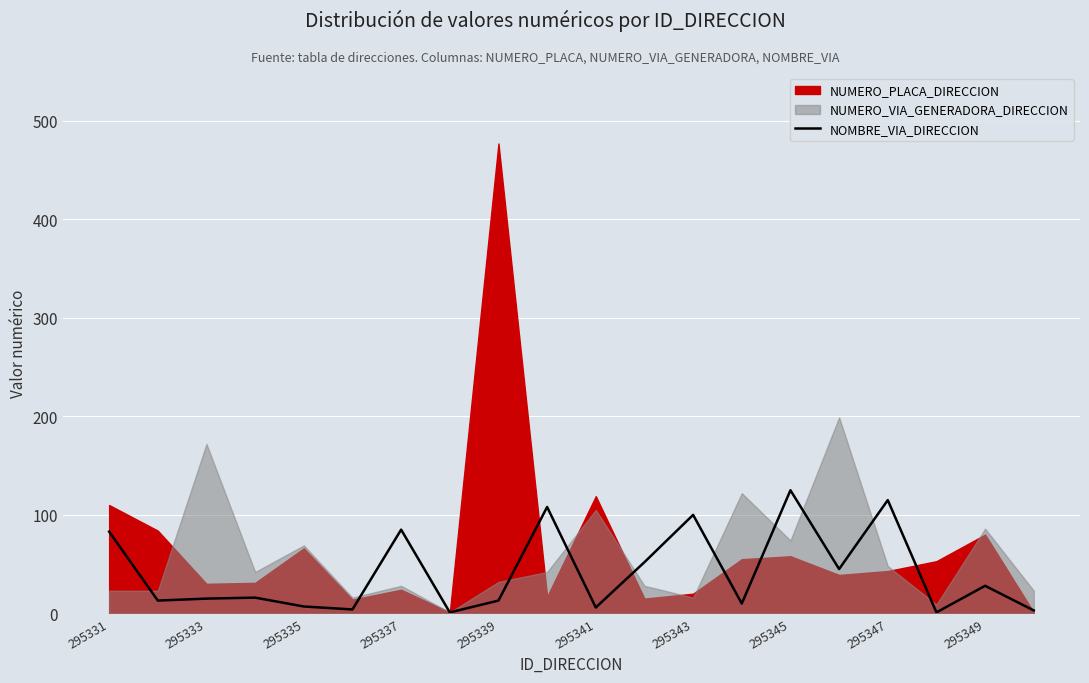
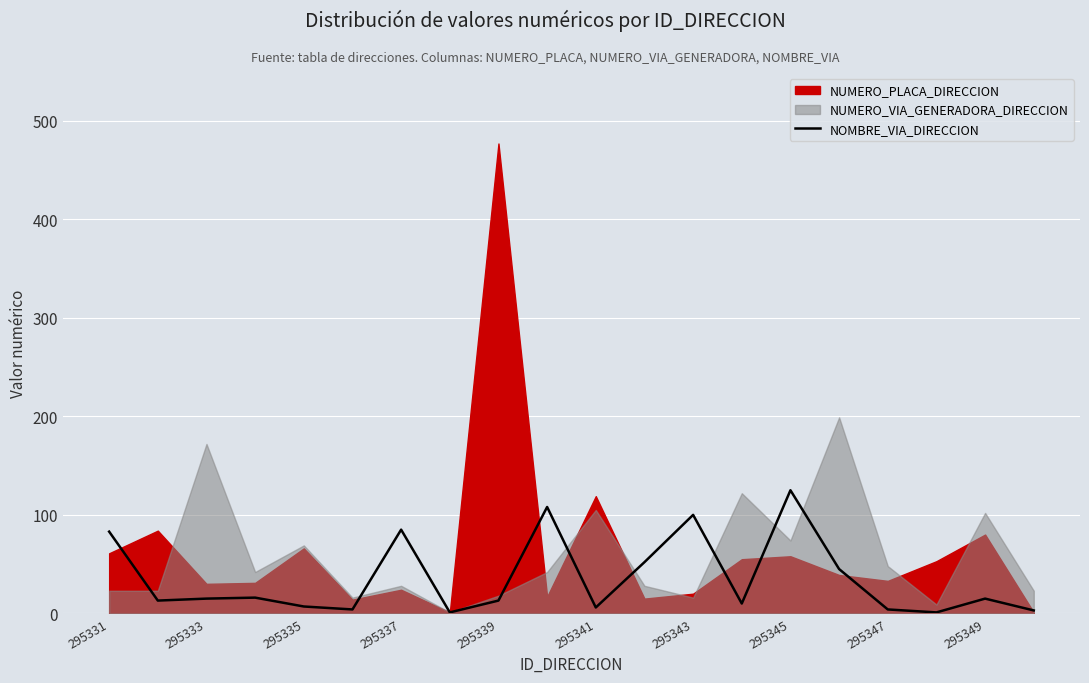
NUMERO_PLACA_DIRECCION, 295331: 110 -> 60
NUMERO_VIA_GENERADORA_DIRECCION, 295339: 30 -> 20
NOMBRE_VIA_DIRECCION, 295347: 120 -> 0
NUMERO_PLACA_DIRECCION, 295347: 40 -> 30
NOMBRE_VIA_DIRECCION, 295349: 30 -> 20
NUMERO_VIA_GENERADORA_DIRECCION, 295349: 90 -> 100
